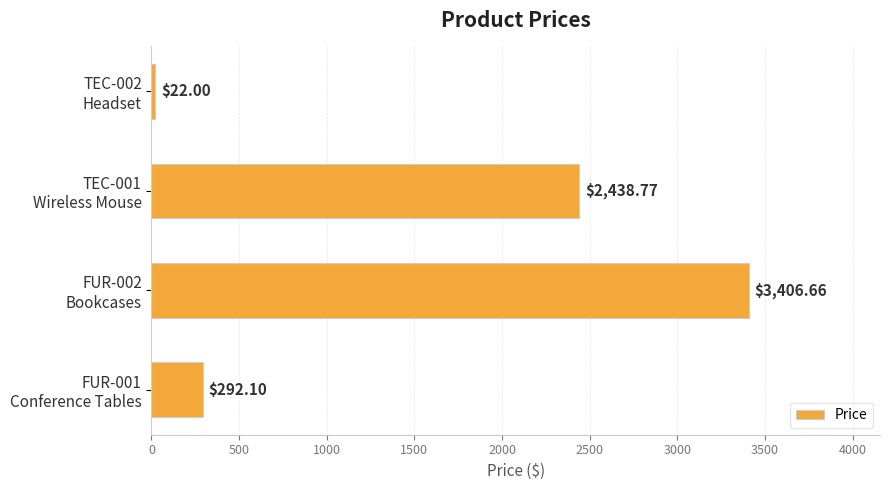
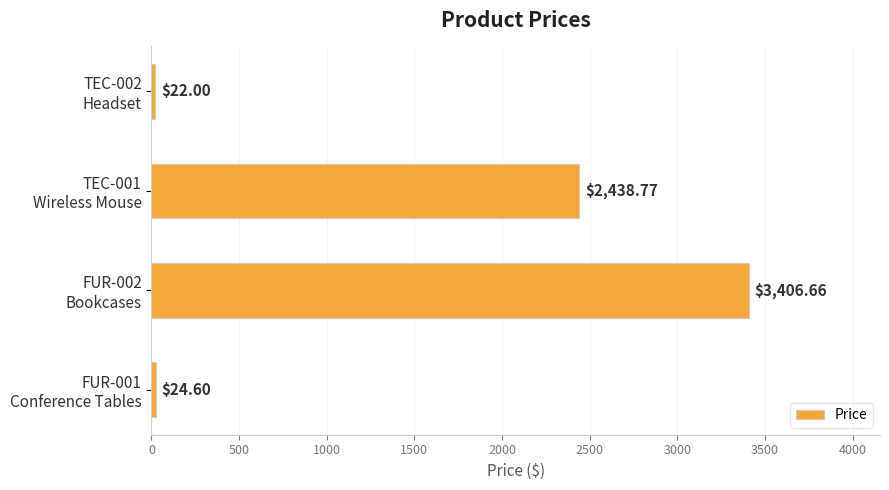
FUR-001 Conference Tables: $292.10 -> $24.60
